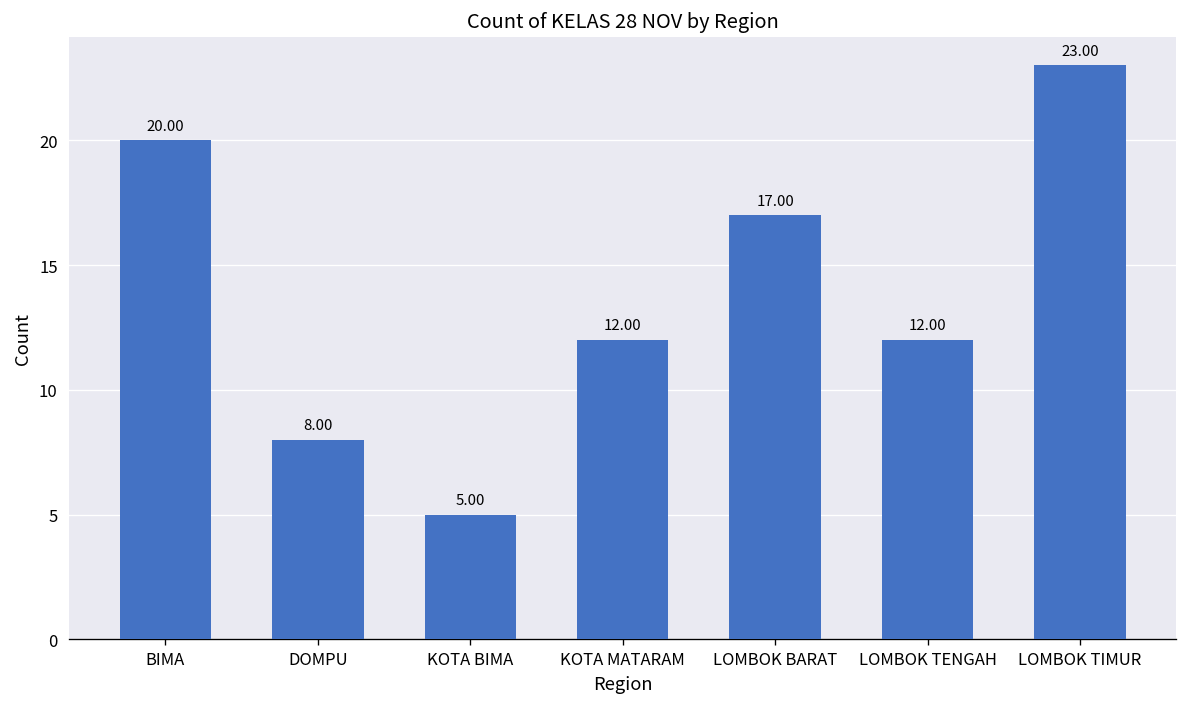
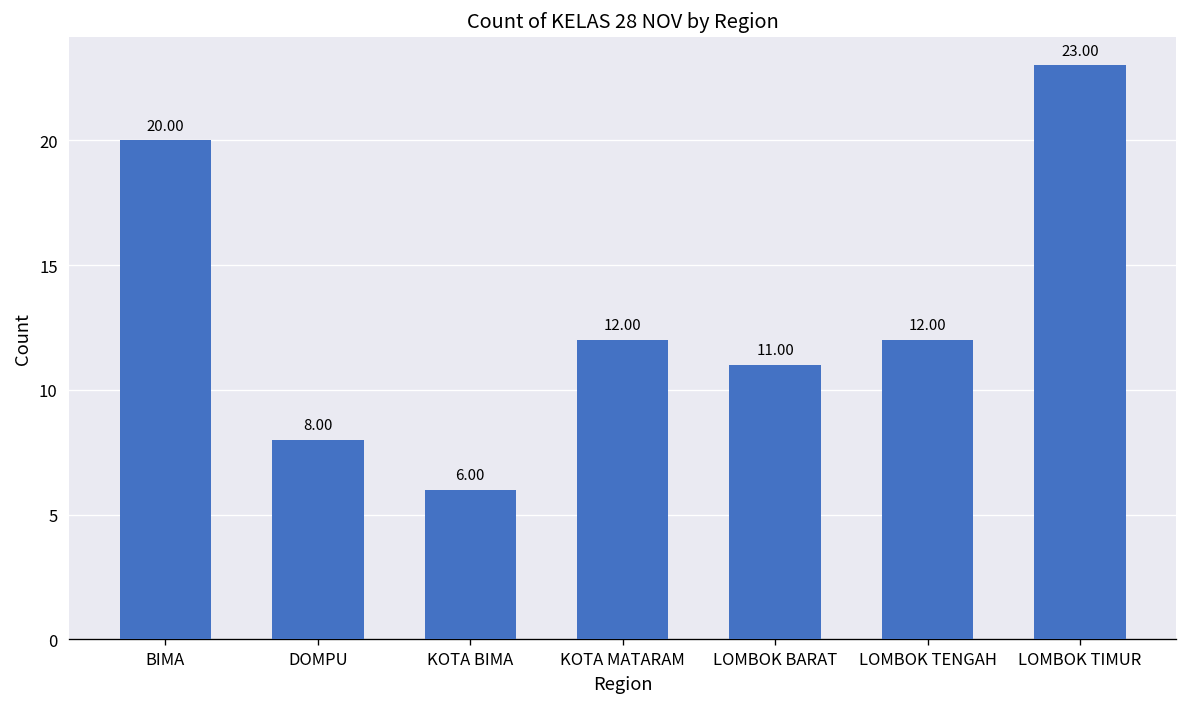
KOTA BIMA: 5.00 -> 6.00
LOMBOK BARAT: 17.00 -> 11.00
